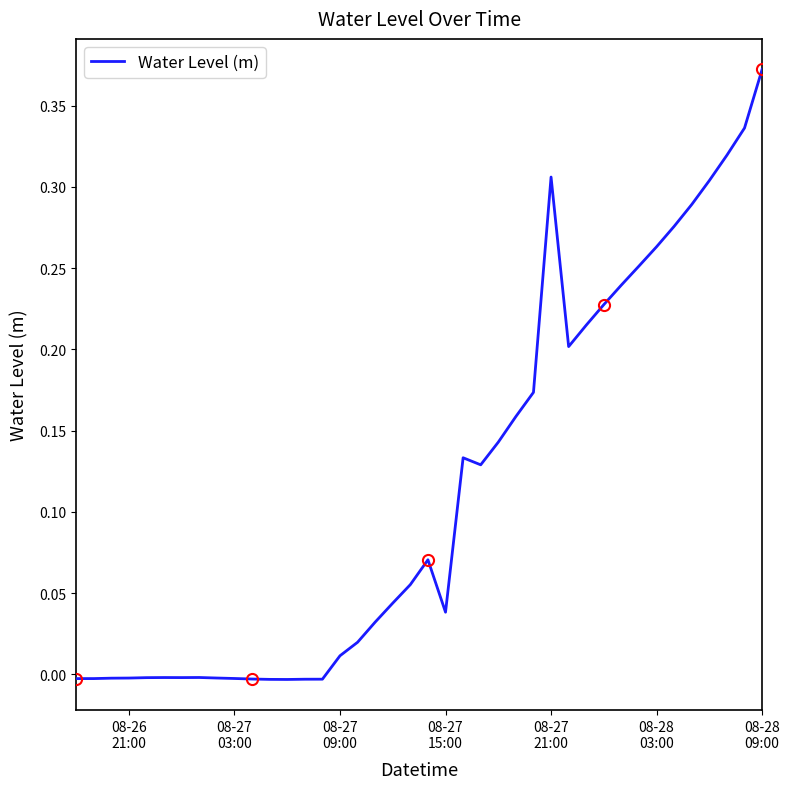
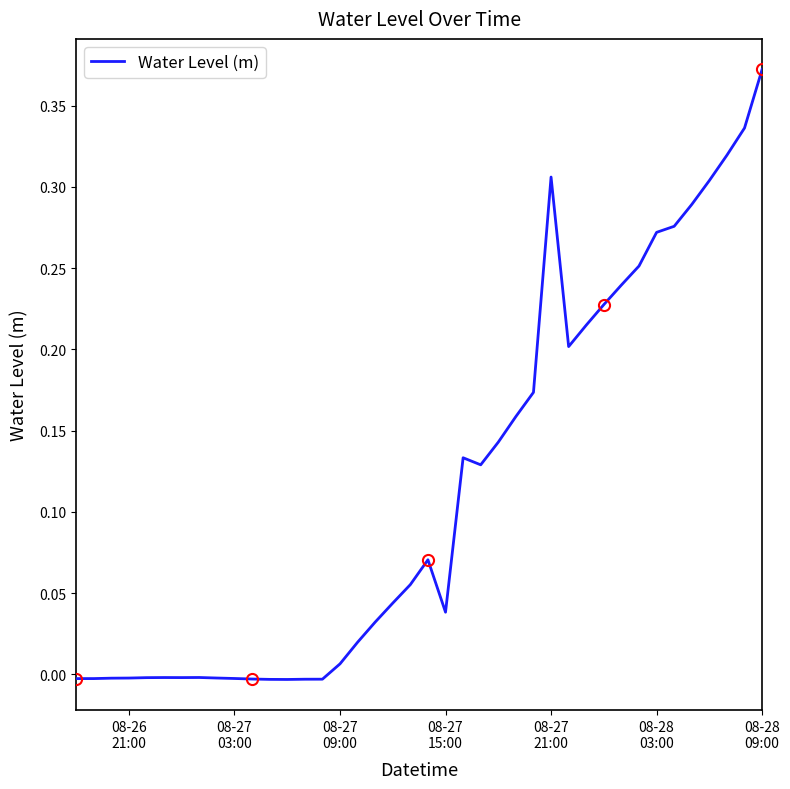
Water Level (m), 08-27 09:00: 0.011 -> 0.006
Water Level (m), 08-28 03:00: 0.263 -> 0.272
